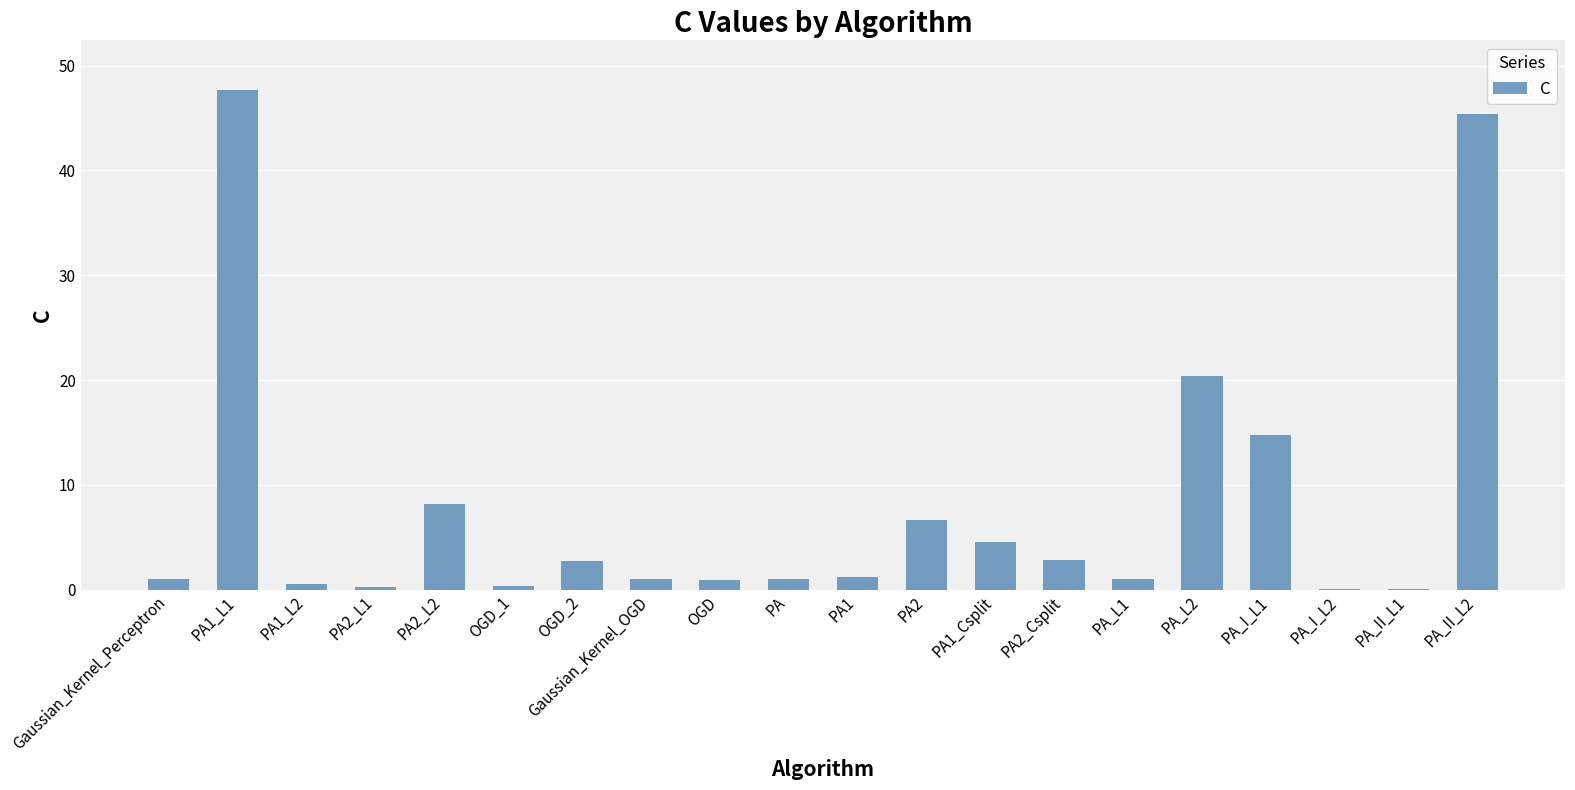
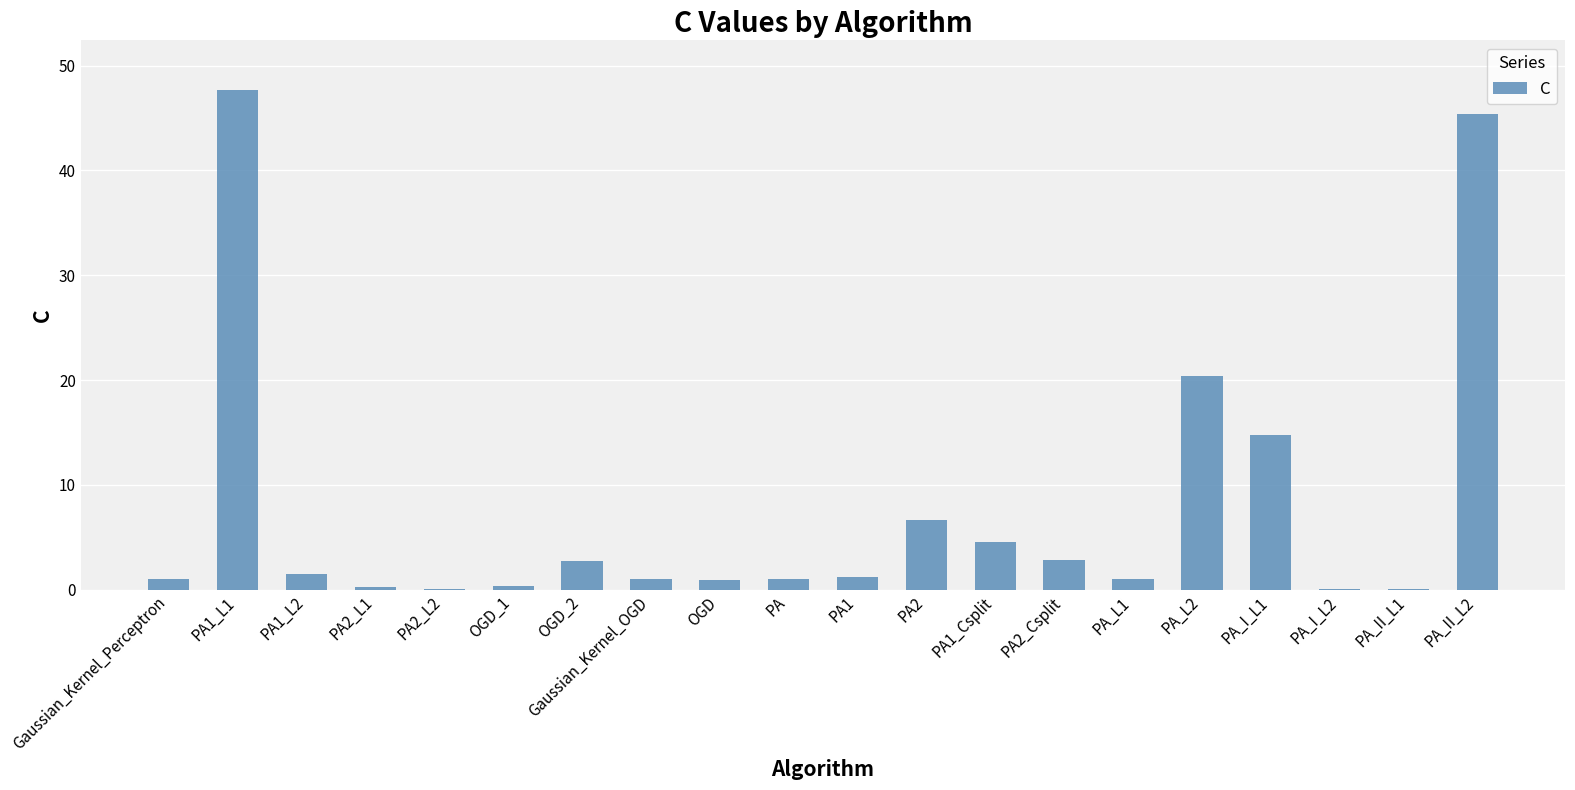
PA1_L2: 0.6 -> 1.5
PA2_L2: 8.2 -> 0.1
